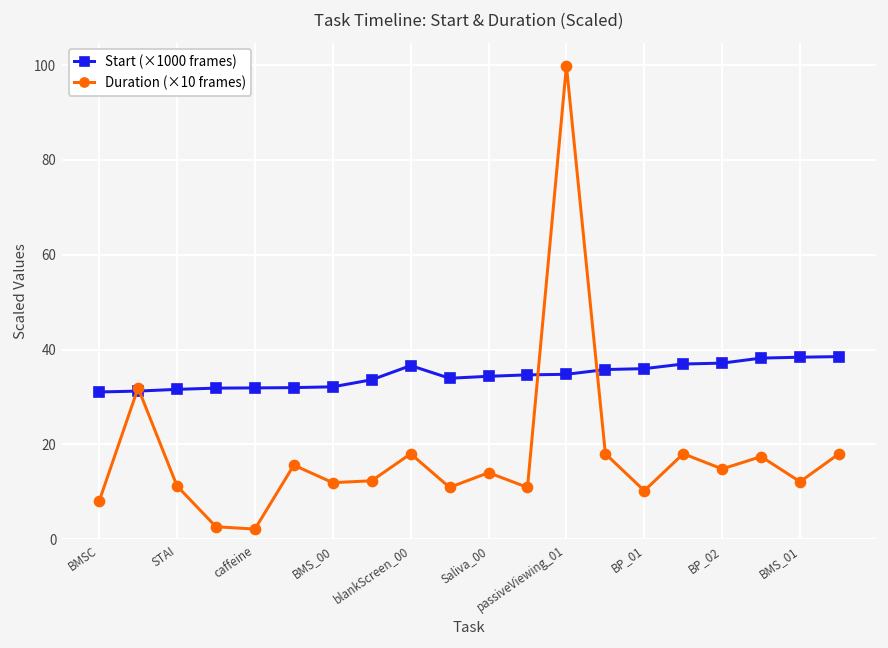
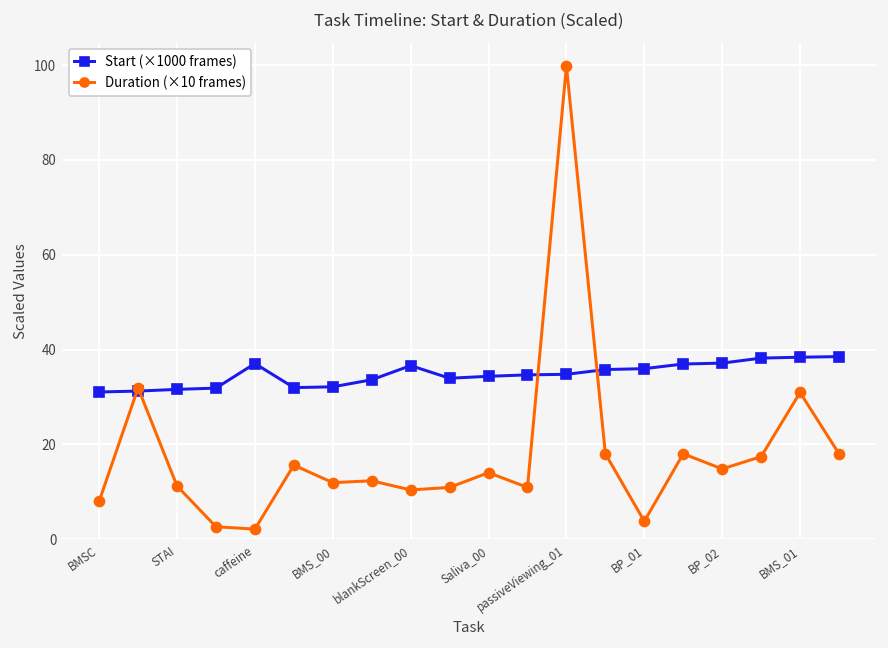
Start (×1000 frames), caffeine: 32 -> 37
Duration (×10 frames), blankScreen_00: 18 -> 10
Duration (×10 frames), BP_01: 10 -> 4
Duration (×10 frames), BMS_01: 12 -> 31
